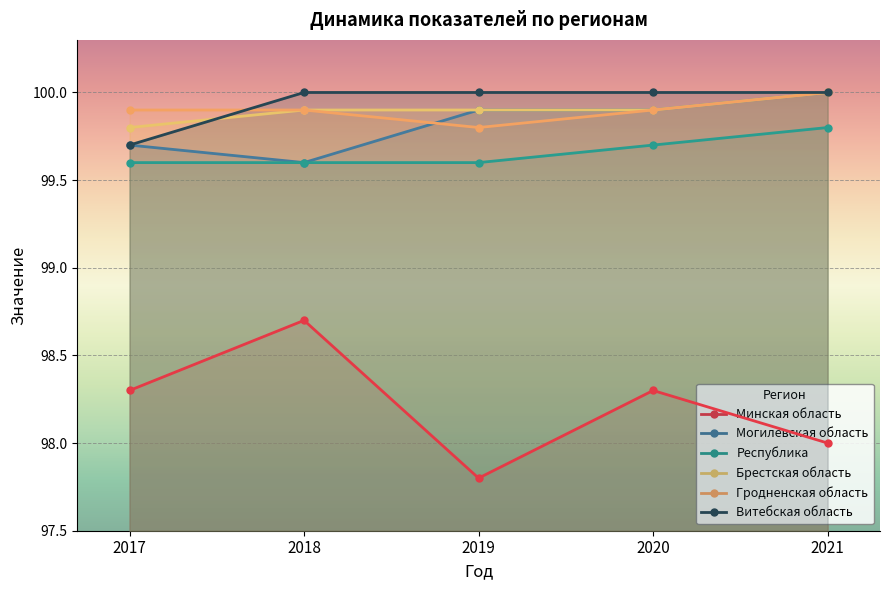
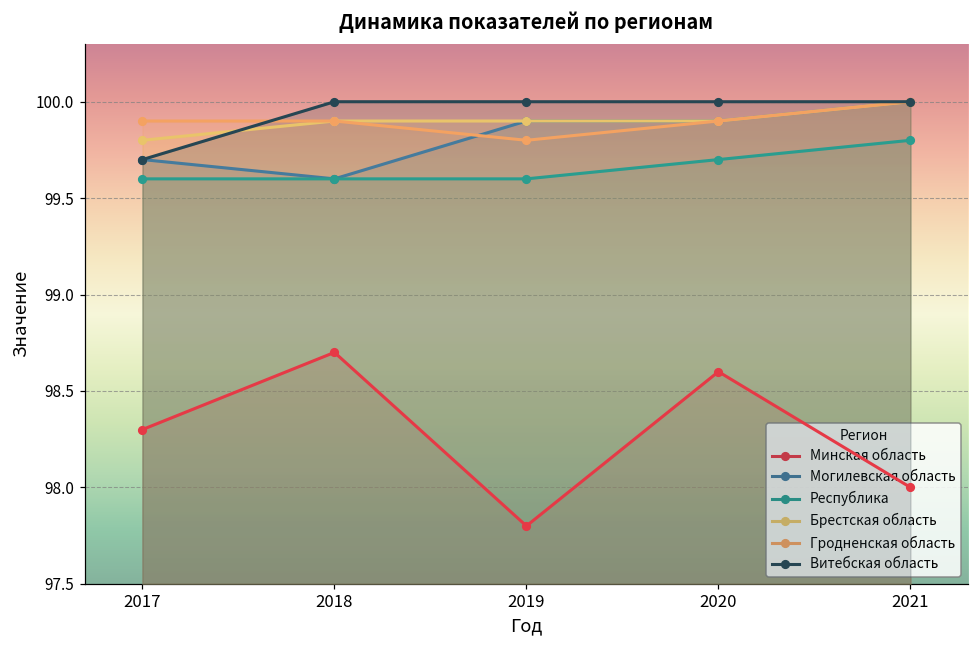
Минская область, 2020: 98.3 -> 98.6
